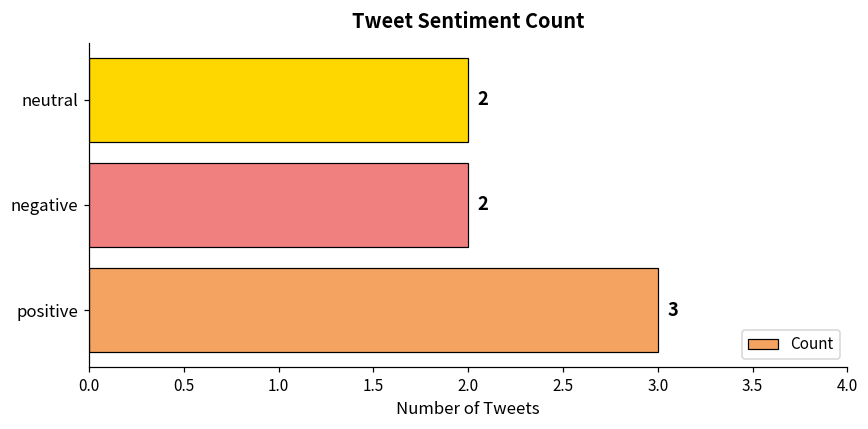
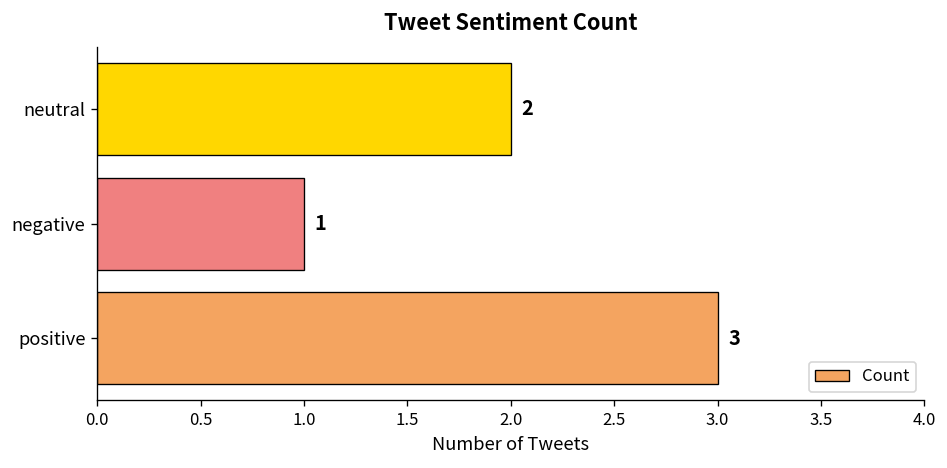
negative: 2 -> 1
